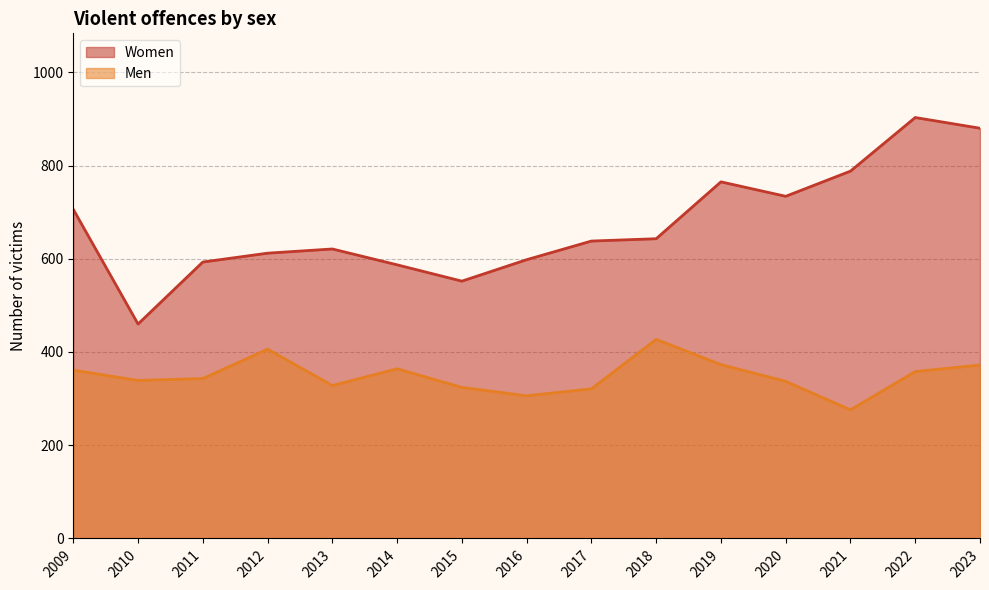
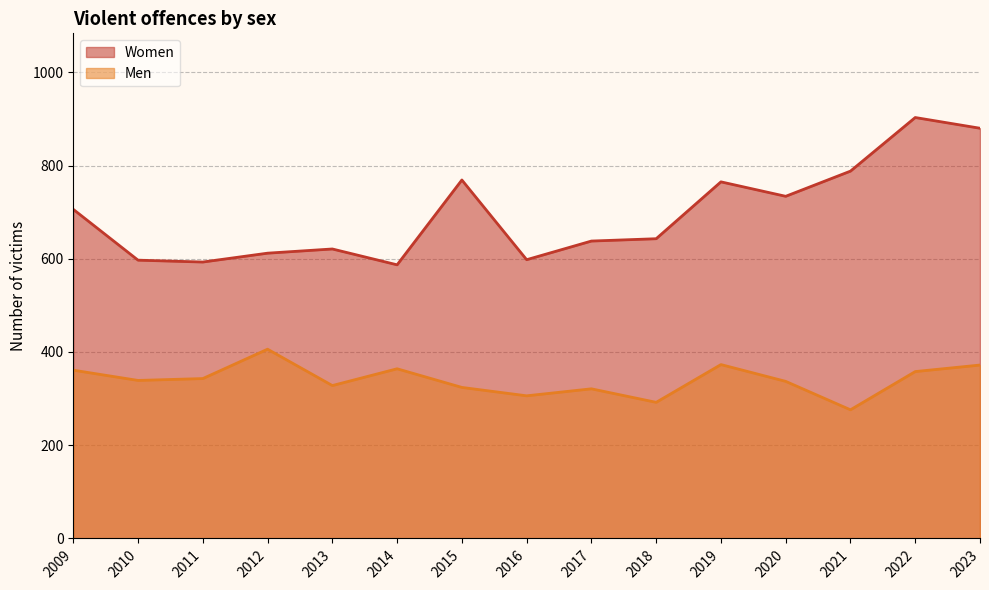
Women, 2010: 460 -> 600
Women, 2015: 550 -> 770
Men, 2018: 430 -> 290
